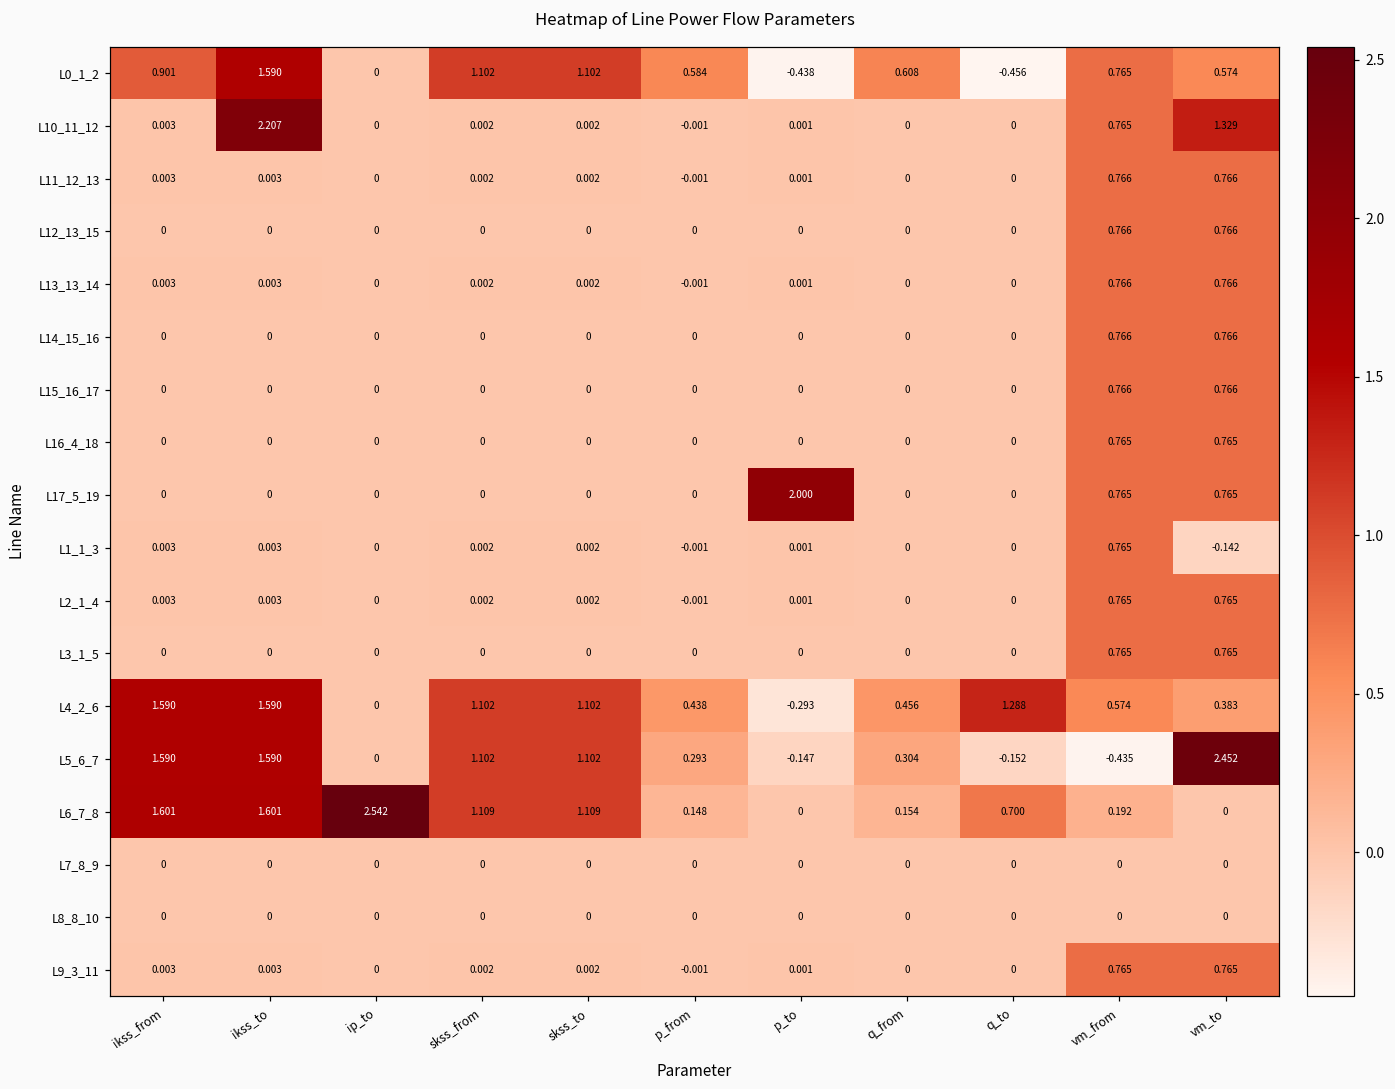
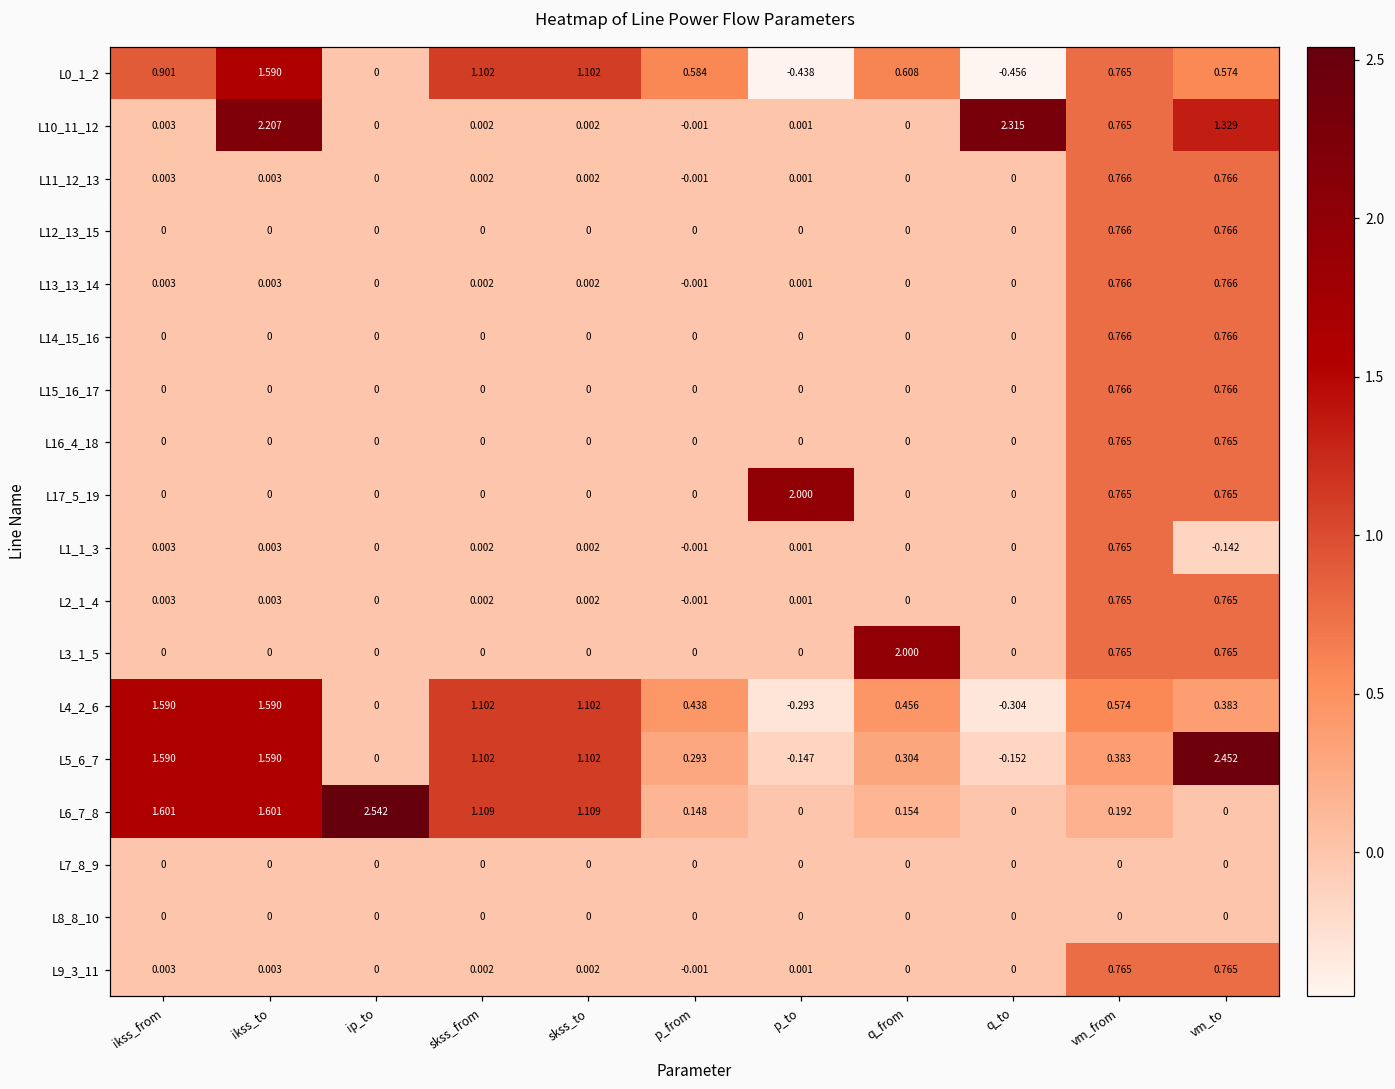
L10_11_12, q_to: 0 -> 2.315
L3_1_5, q_from: 0 -> 2.000
L4_2_6, q_to: 1.288 -> -0.304
L5_6_7, vm_from: -0.435 -> 0.383
L6_7_8, q_to: 0.700 -> 0
